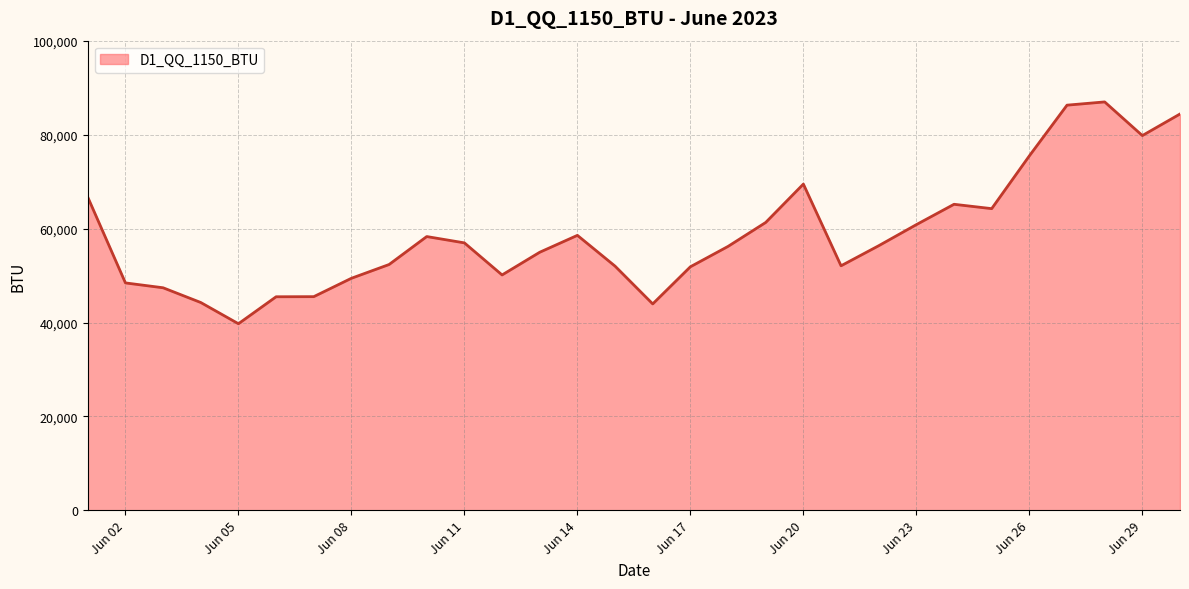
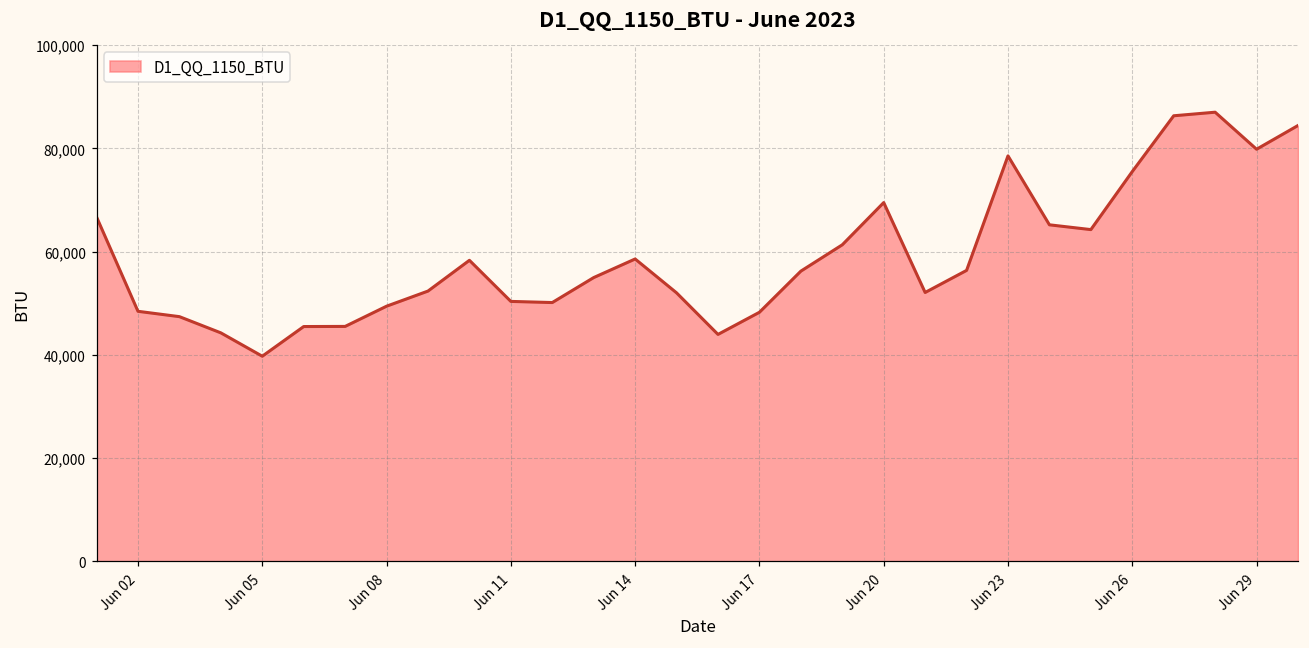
Jun 11: 57,000 -> 50,000
Jun 17: 52,000 -> 48,000
Jun 23: 61,000 -> 79,000
